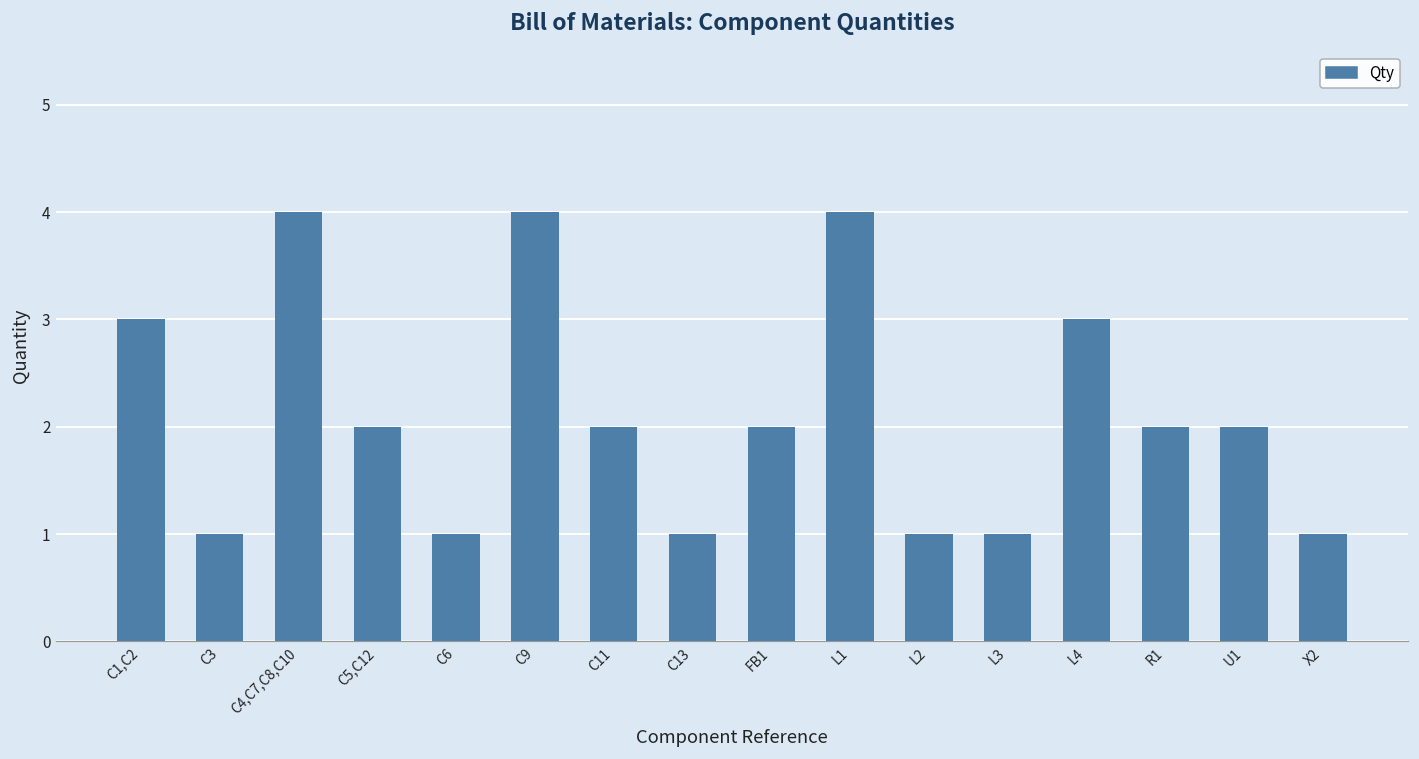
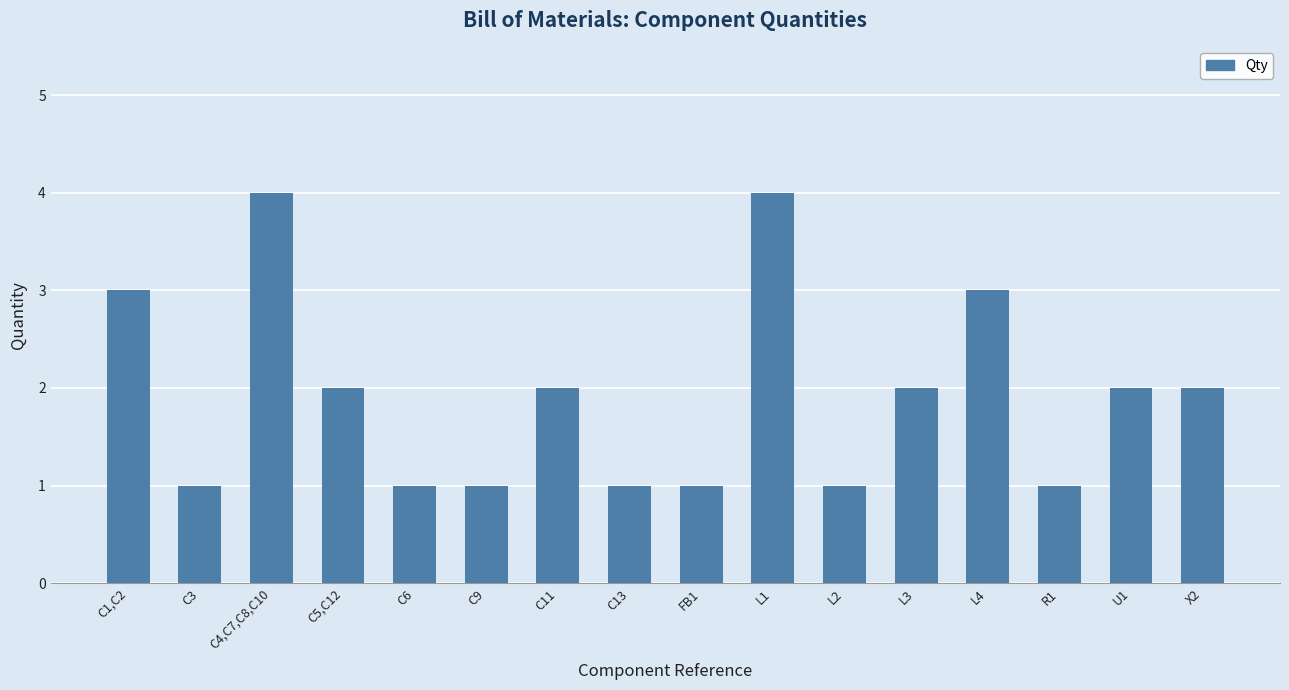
C9: 4 -> 1
FB1: 2 -> 1
L3: 1 -> 2
R1: 2 -> 1
X2: 1 -> 2
